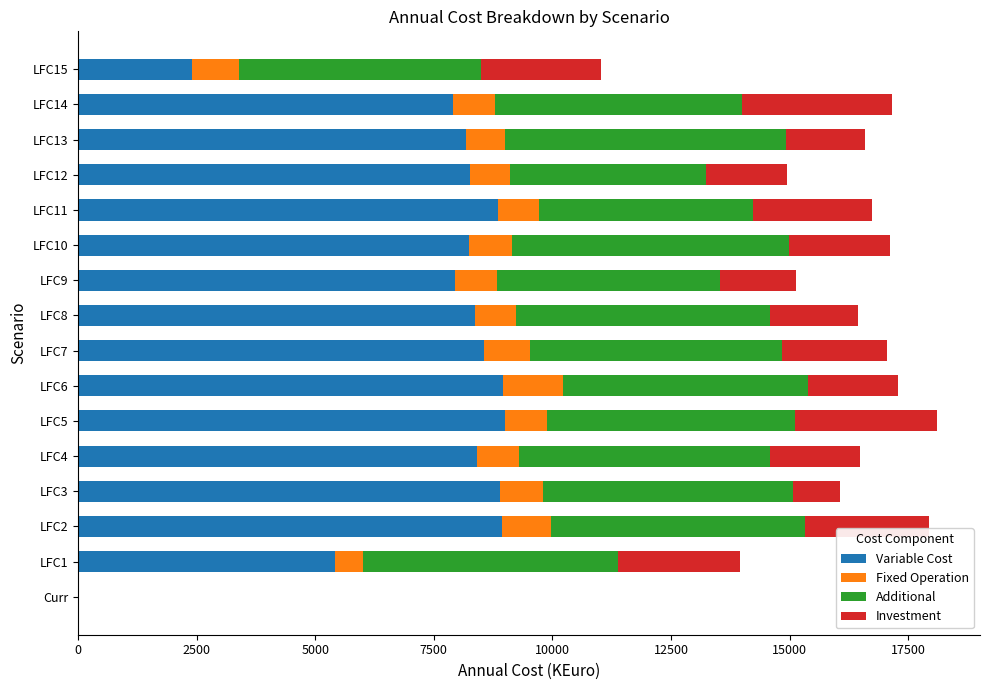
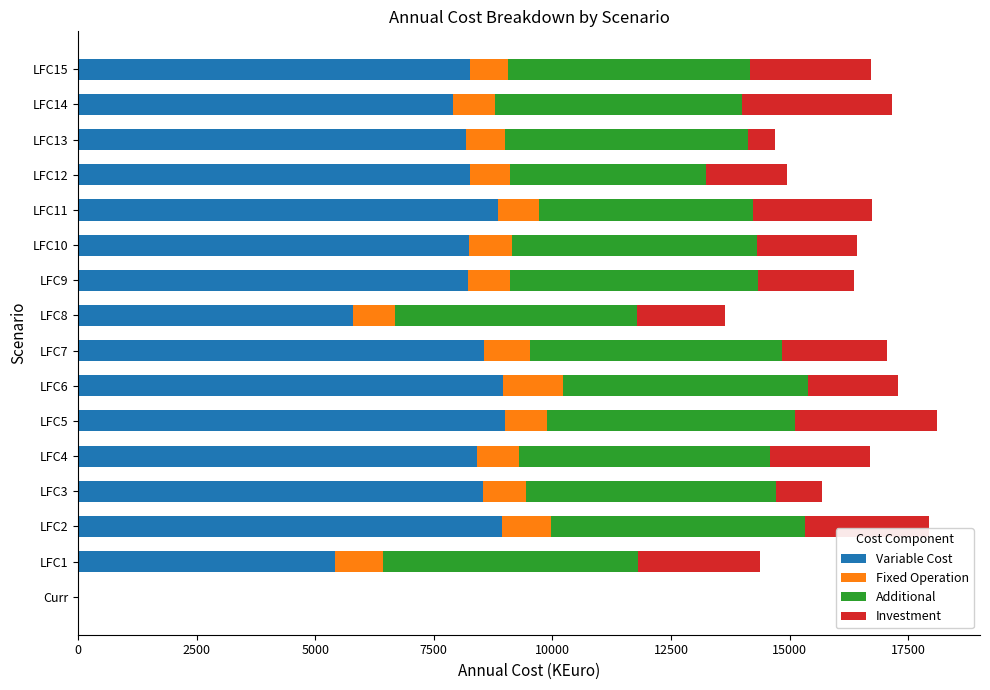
Variable Cost, LFC15: 2400 -> 8300
Fixed Operation, LFC15: 1000 -> 800
Additional, LFC13: 5900 -> 5100
Investment, LFC13: 1700 -> 600
Additional, LFC10: 5800 -> 5200
Variable Cost, LFC9: 8000 -> 8200
Additional, LFC9: 4700 -> 5200
Investment, LFC9: 1600 -> 2000
Variable Cost, LFC8: 8400 -> 5800
Additional, LFC8: 5400 -> 5100
Investment, LFC4: 1900 -> 2100
Variable Cost, LFC3: 8900 -> 8500
Fixed Operation, LFC1: 600 -> 1000
